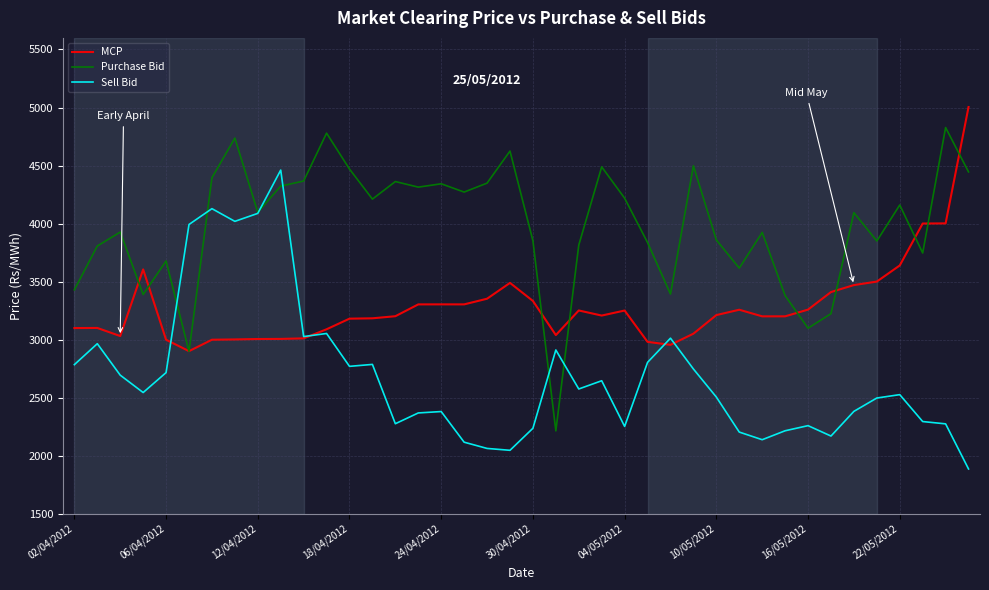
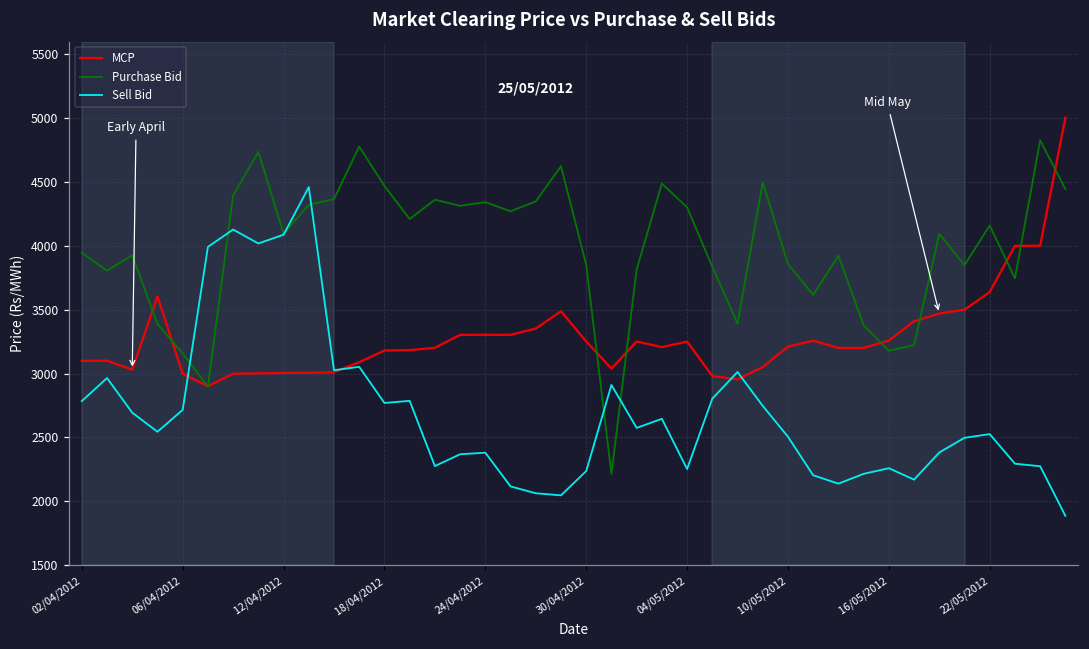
Purchase Bid, 02/04/2012: 3430 -> 3950
Purchase Bid, 06/04/2012: 3680 -> 3160
MCP, 30/04/2012: 3330 -> 3250
Purchase Bid, 04/05/2012: 4220 -> 4300
Purchase Bid, 16/05/2012: 3100 -> 3180
